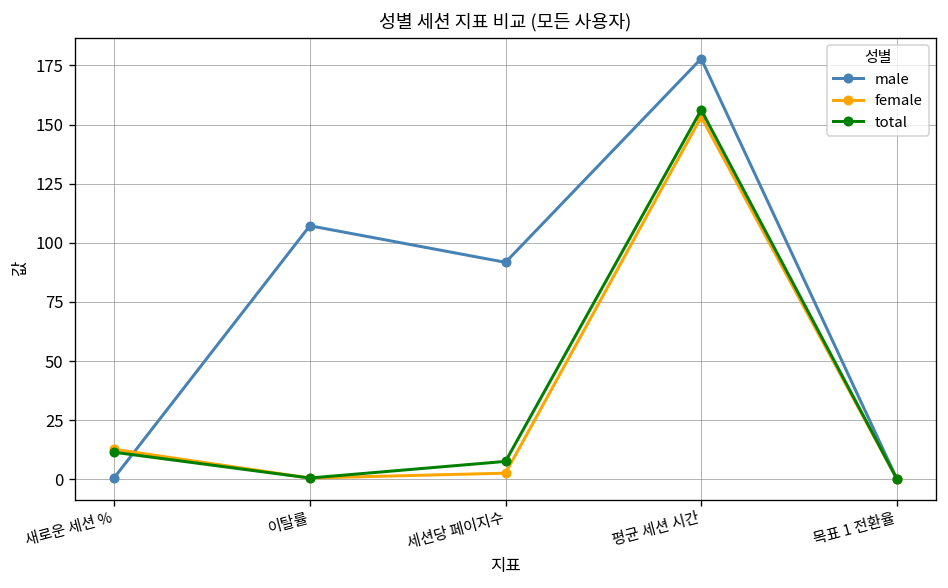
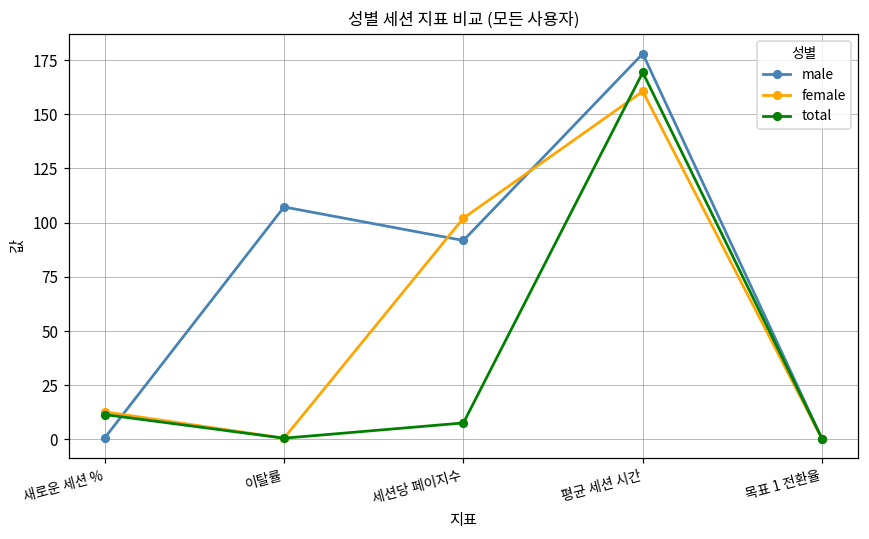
female, 세션당 페이지수: 3 -> 102
female, 평균 세션 시간: 153 -> 161
total, 평균 세션 시간: 156 -> 169
